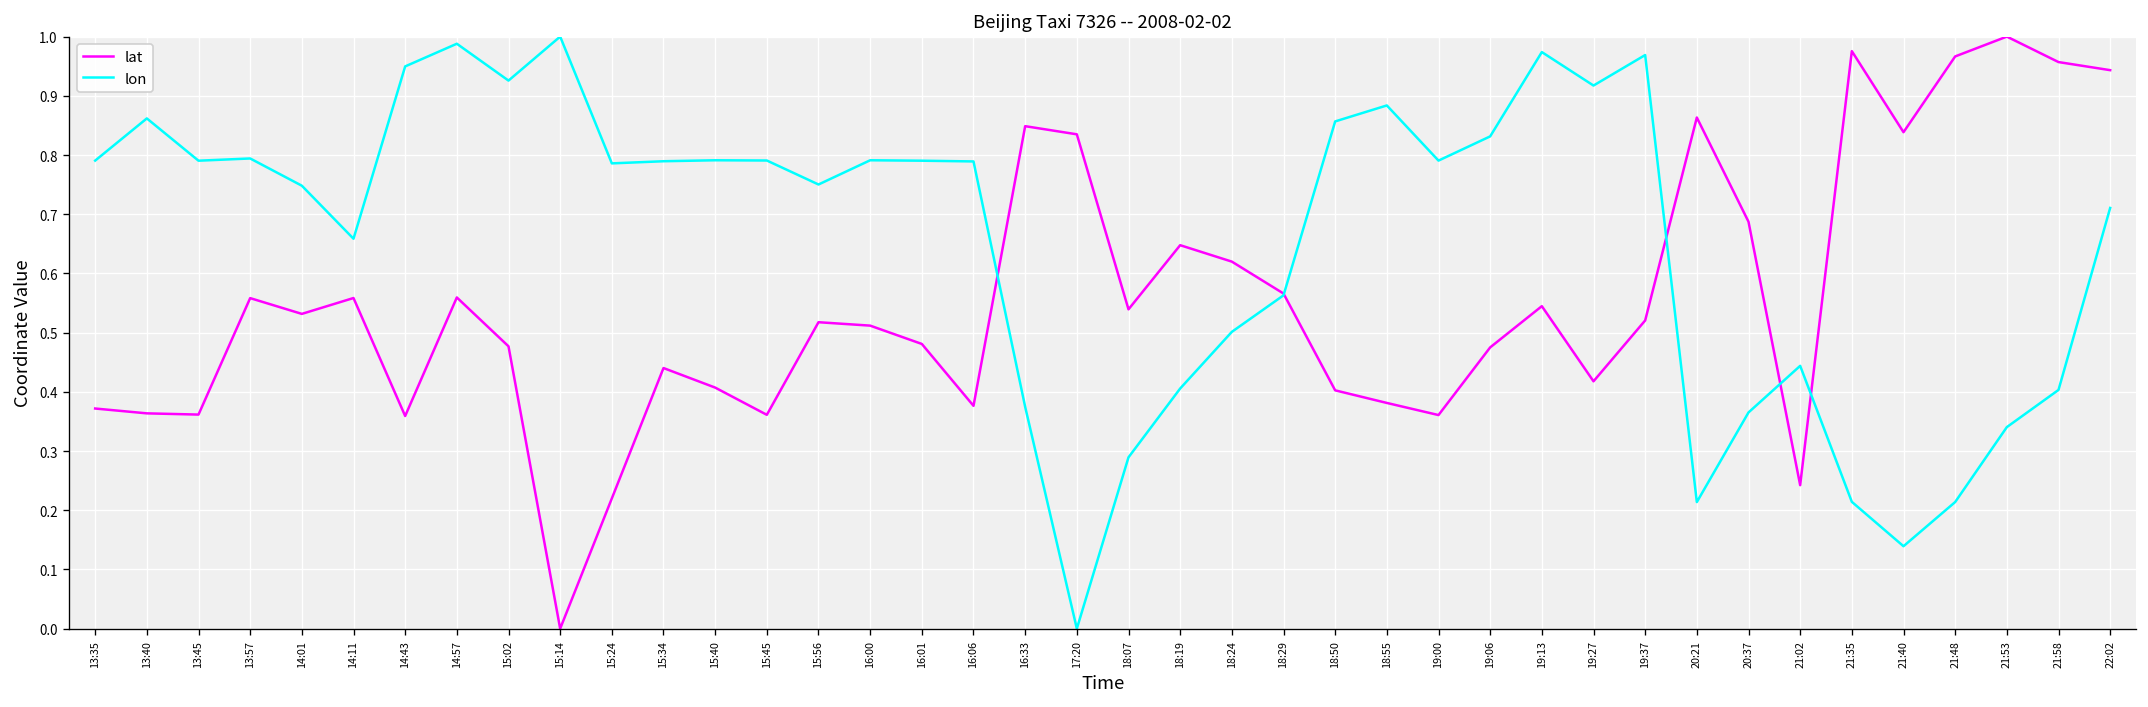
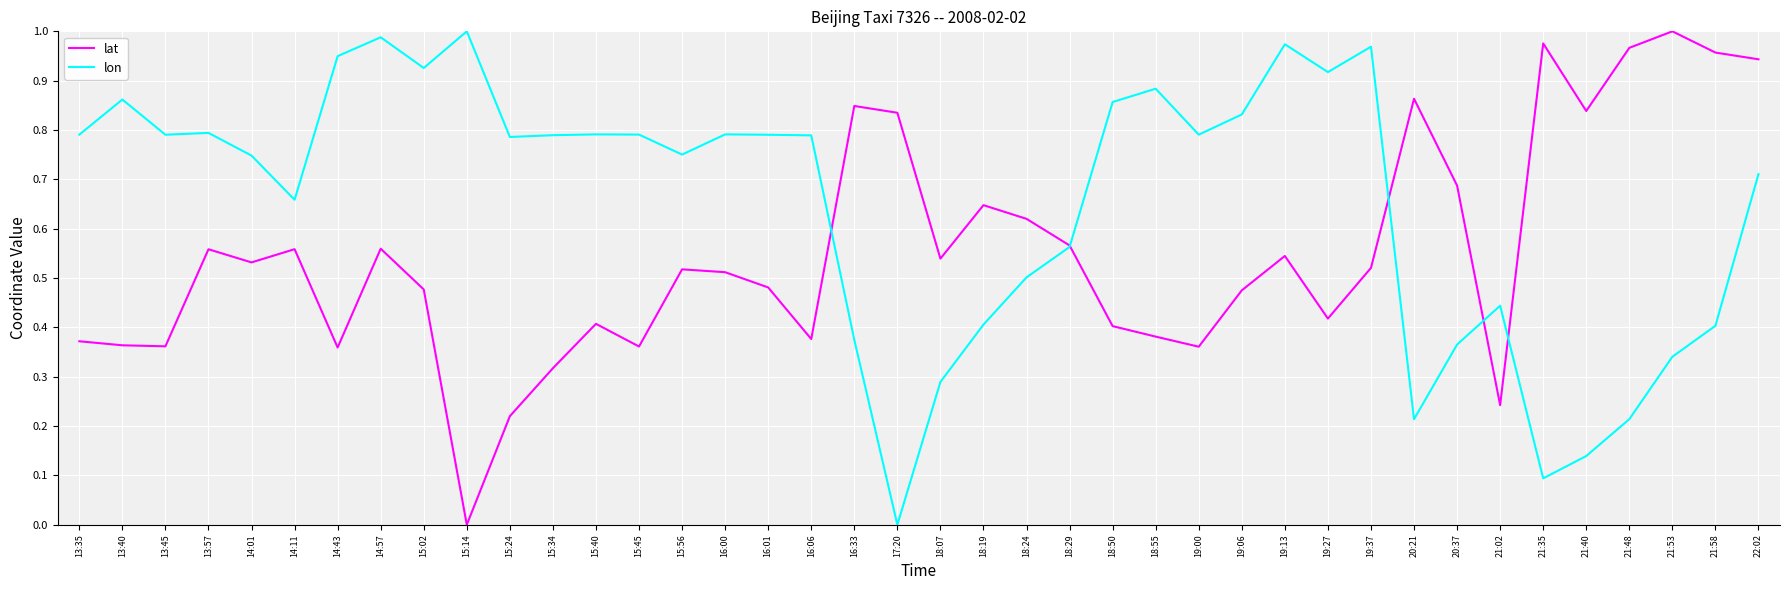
lat, 15:34: 0.44 -> 0.32
lon, 21:35: 0.21 -> 0.09
